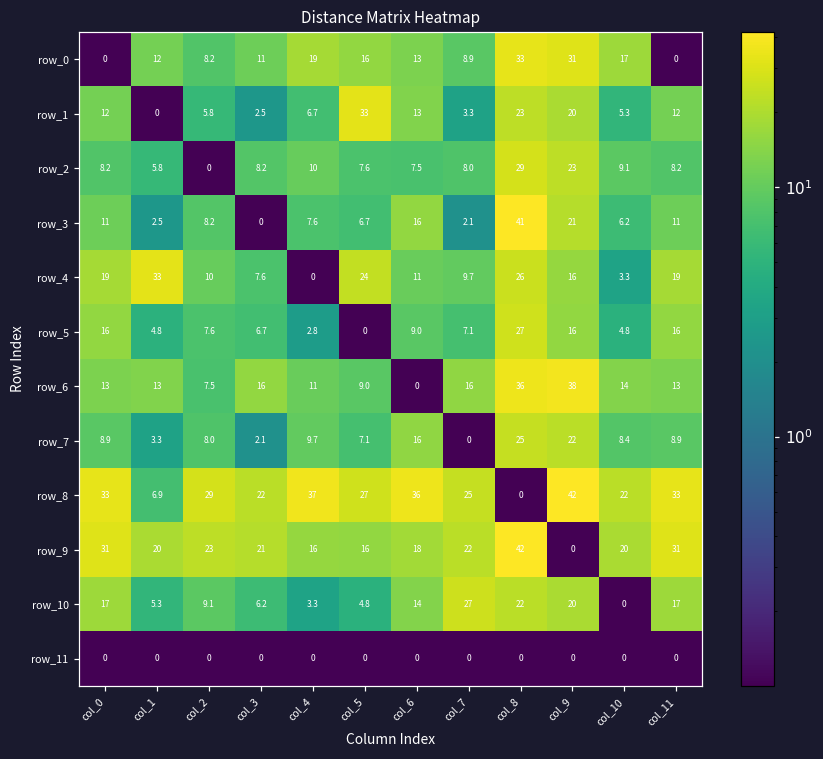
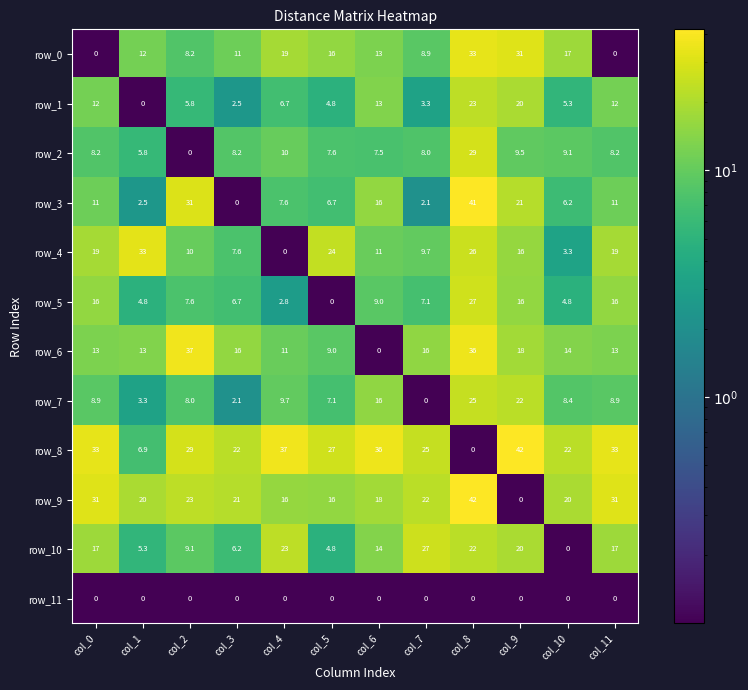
row_1, col_5: 33 -> 4.8
row_2, col_9: 23 -> 9.5
row_3, col_2: 8.2 -> 31
row_6, col_2: 7.5 -> 37
row_6, col_9: 38 -> 18
row_10, col_4: 3.3 -> 23
